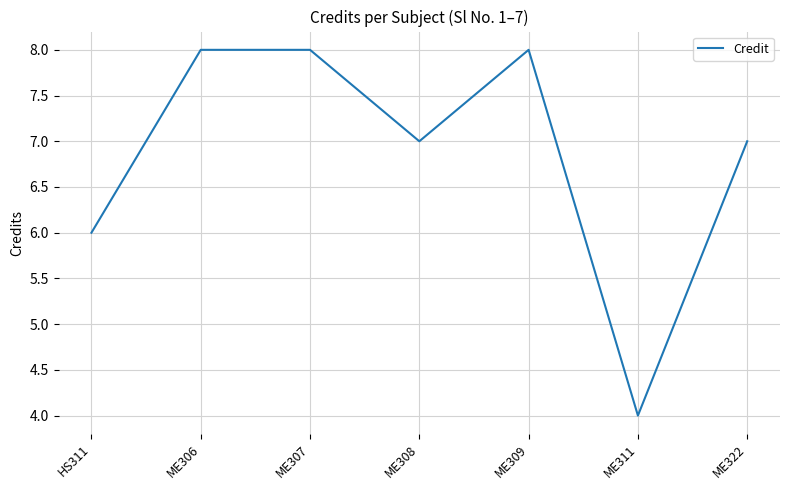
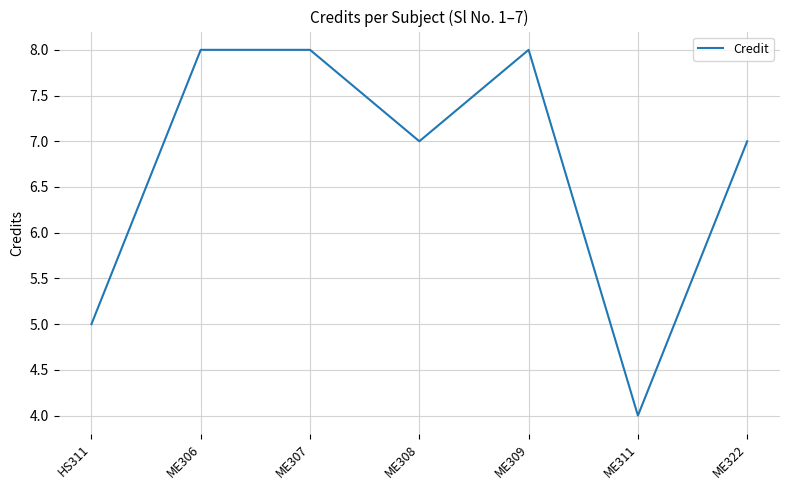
HS311: 6 -> 5
